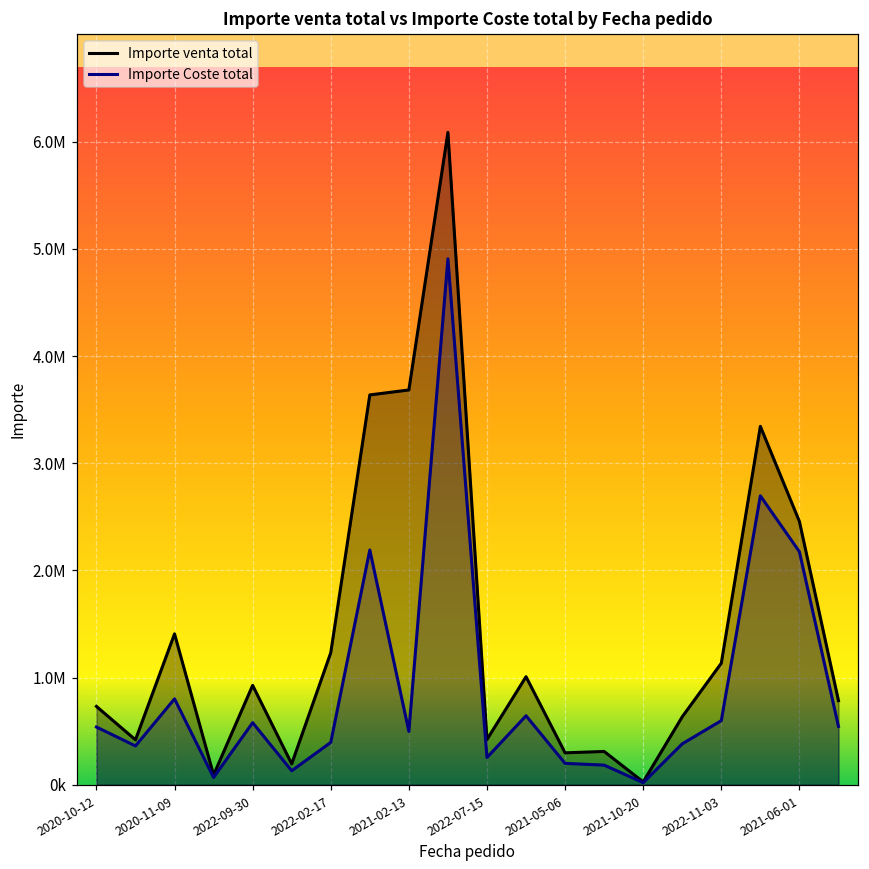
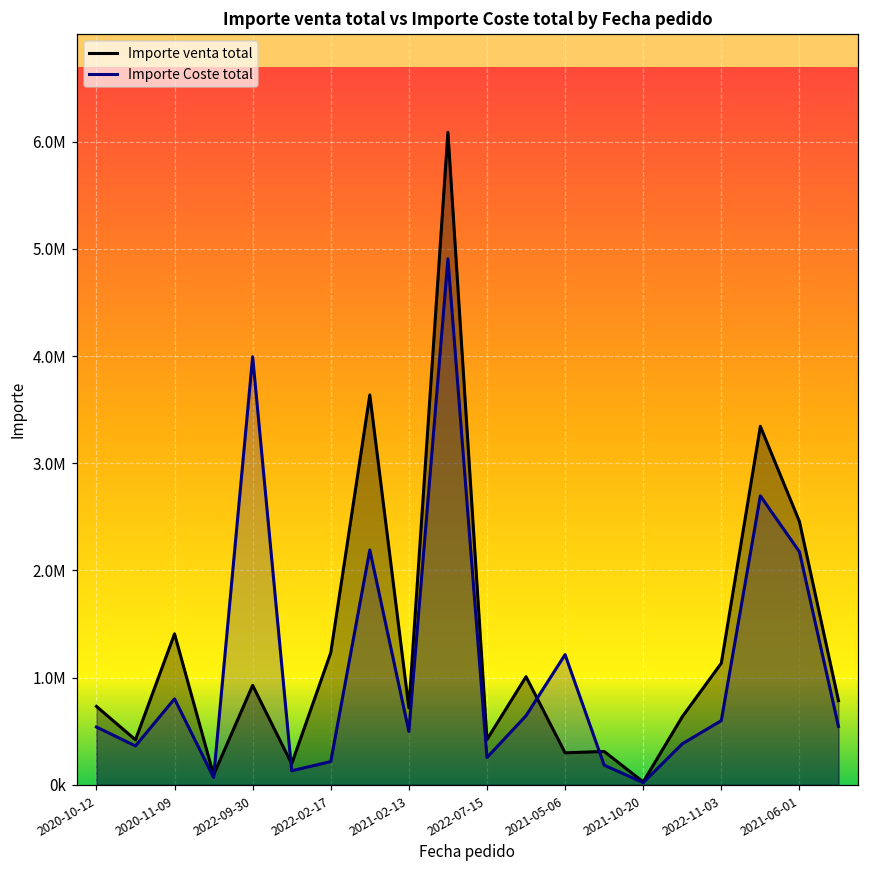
Importe Coste total, 2022-09-30: 600000 -> 4000000
Importe Coste total, 2022-02-17: 400000 -> 200000
Importe venta total, 2021-02-13: 3700000 -> 700000
Importe Coste total, 2021-05-06: 200000 -> 1200000
